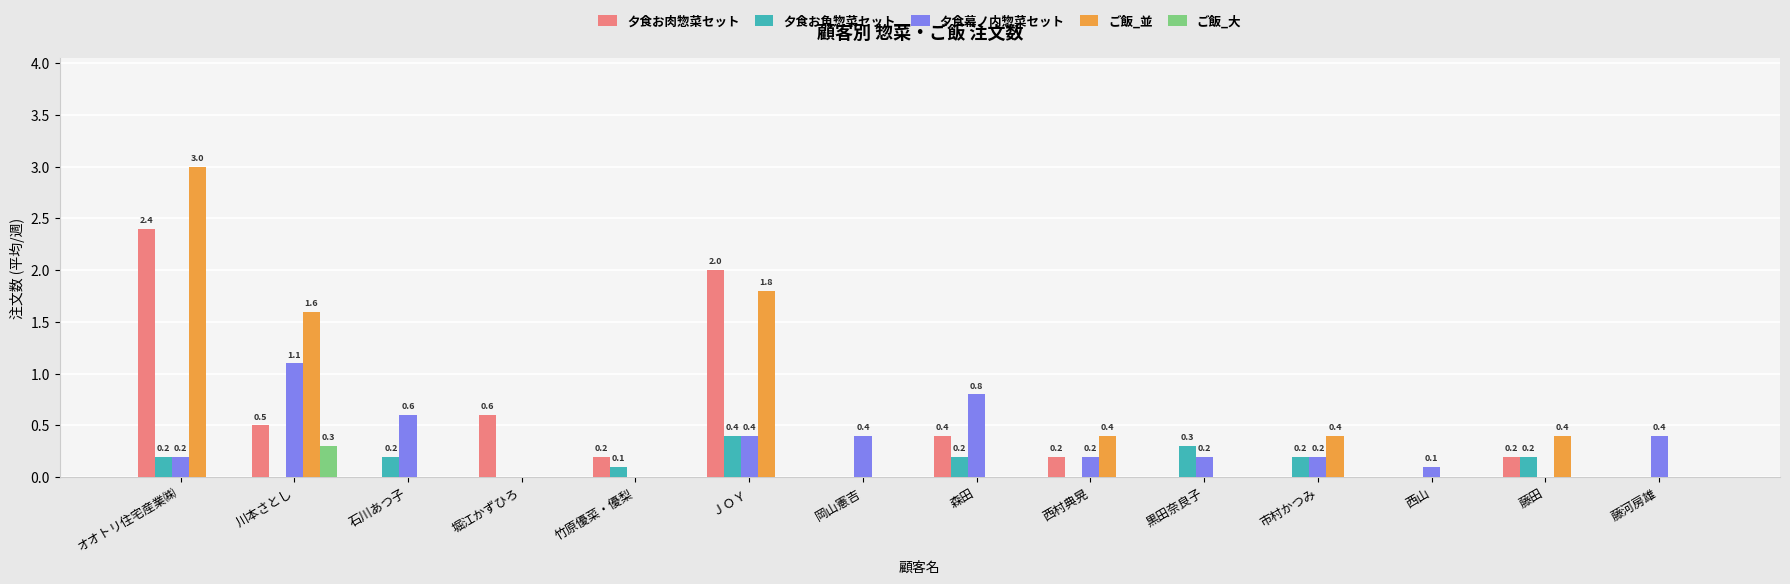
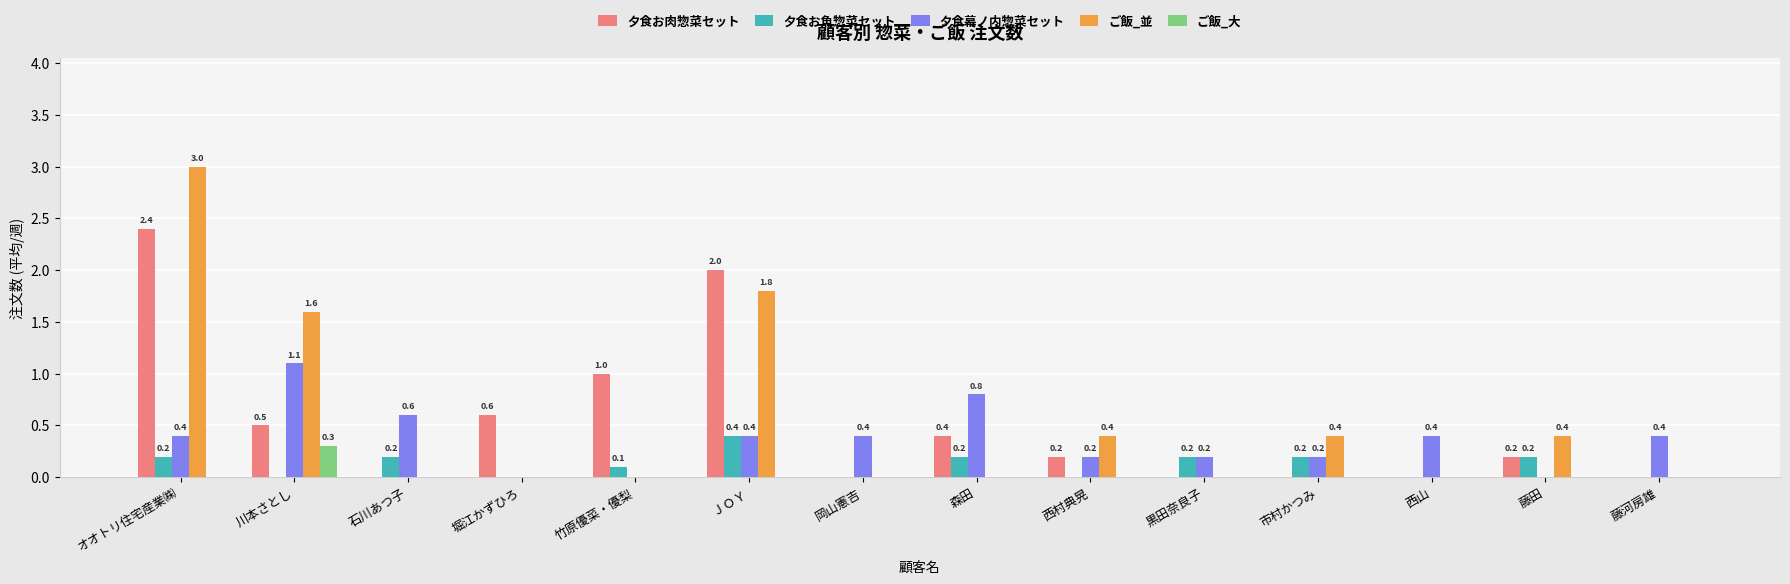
夕食幕ノ内惣菜セット, オオトリ住宅産業㈱: 0.2 -> 0.4
夕食お肉惣菜セット, 竹原優菜・優梨: 0.2 -> 1.0
夕食お魚惣菜セット, 黒田奈良子: 0.3 -> 0.2
夕食幕ノ内惣菜セット, 西山: 0.1 -> 0.4
